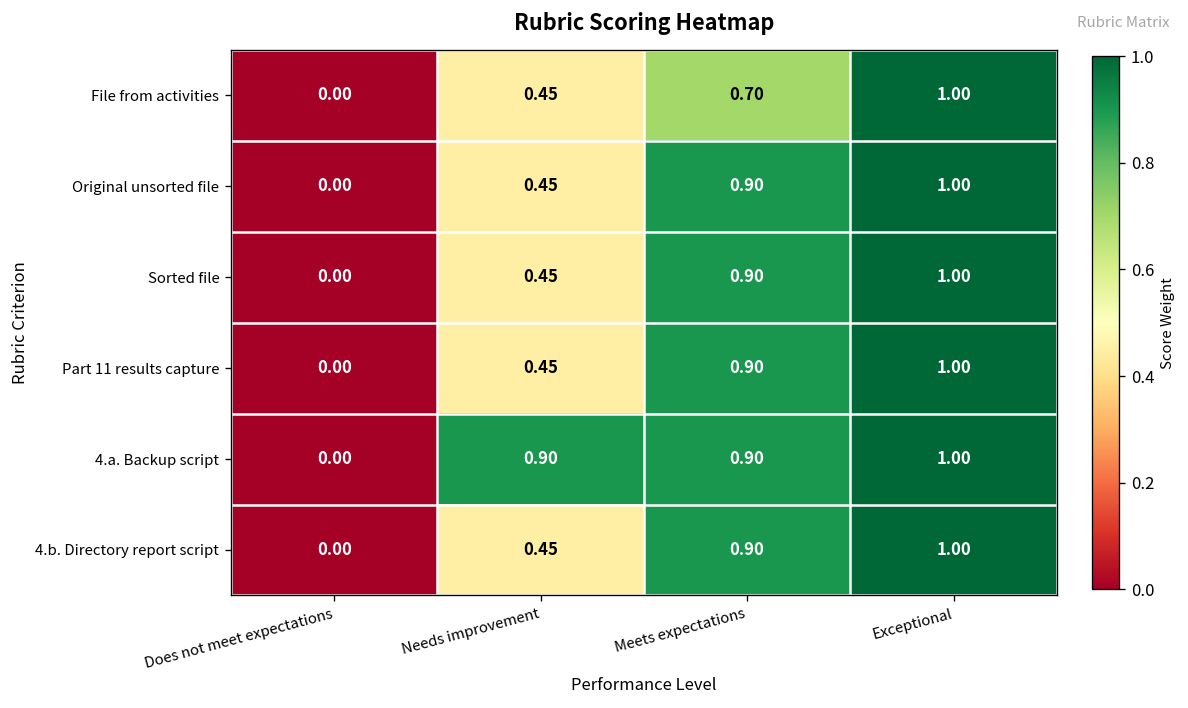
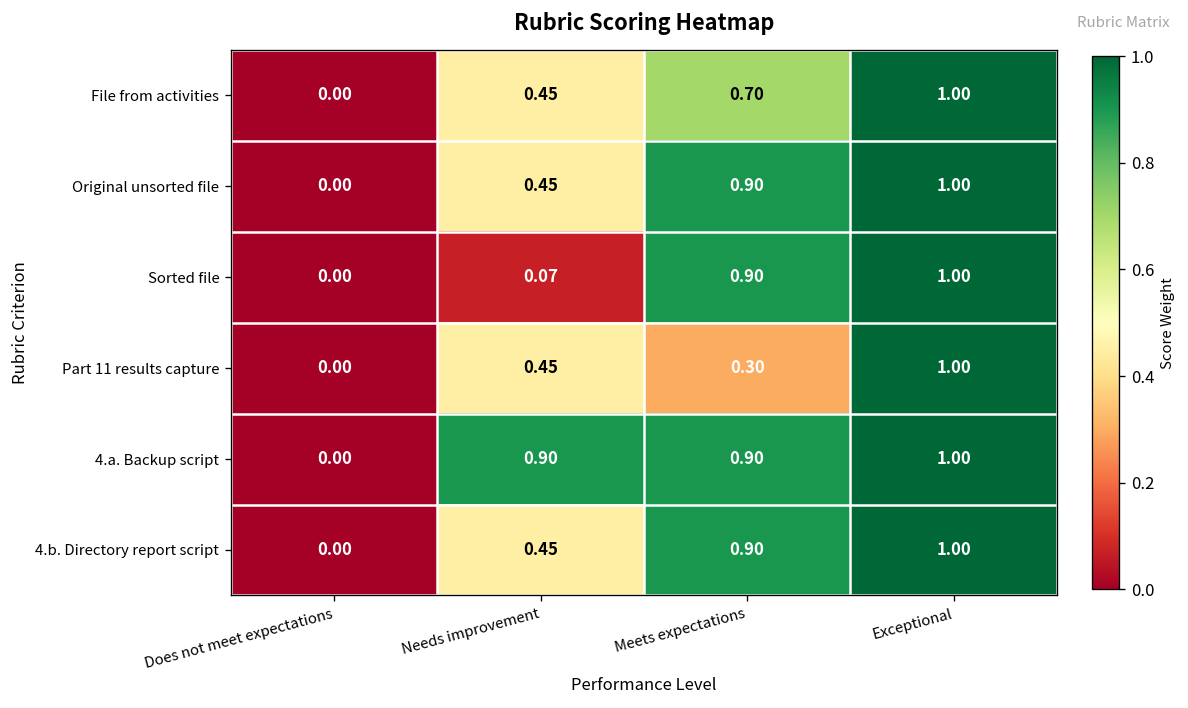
Sorted file, Needs improvement: 0.45 -> 0.07
Part 11 results capture, Meets expectations: 0.90 -> 0.30
